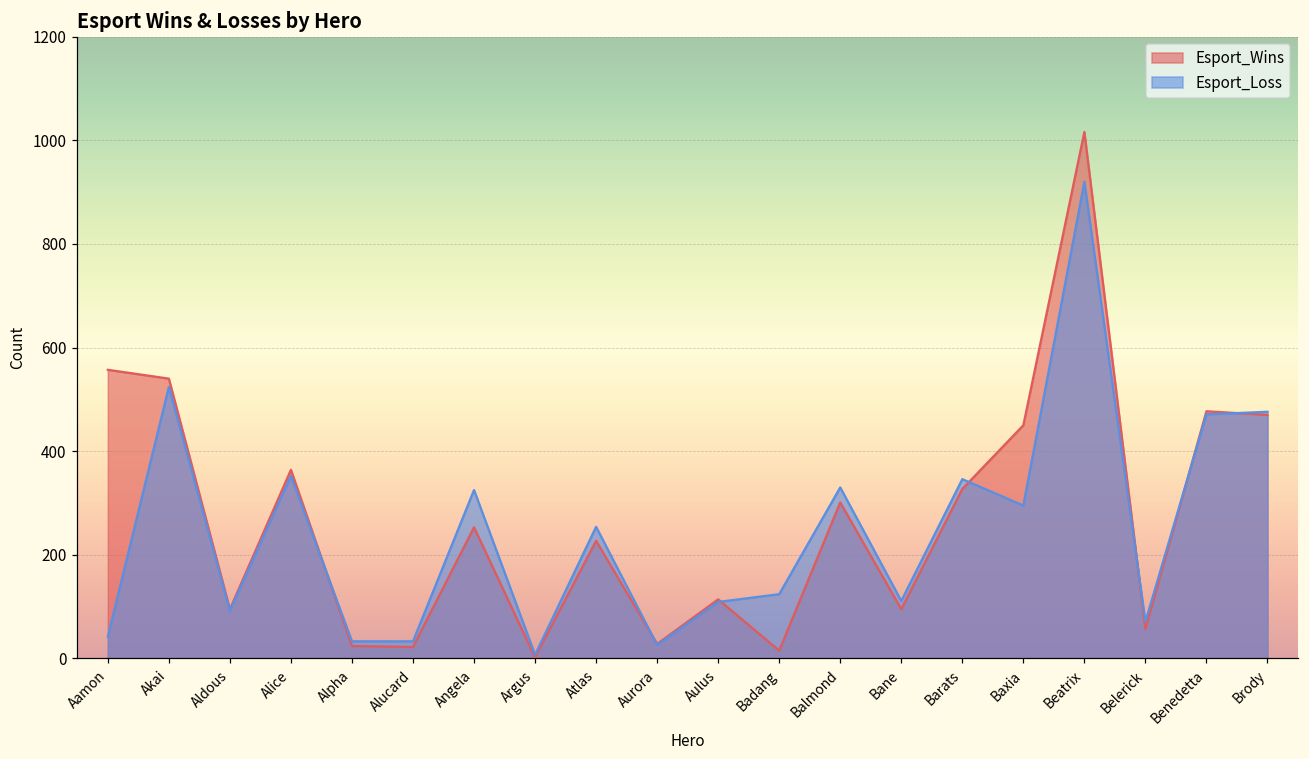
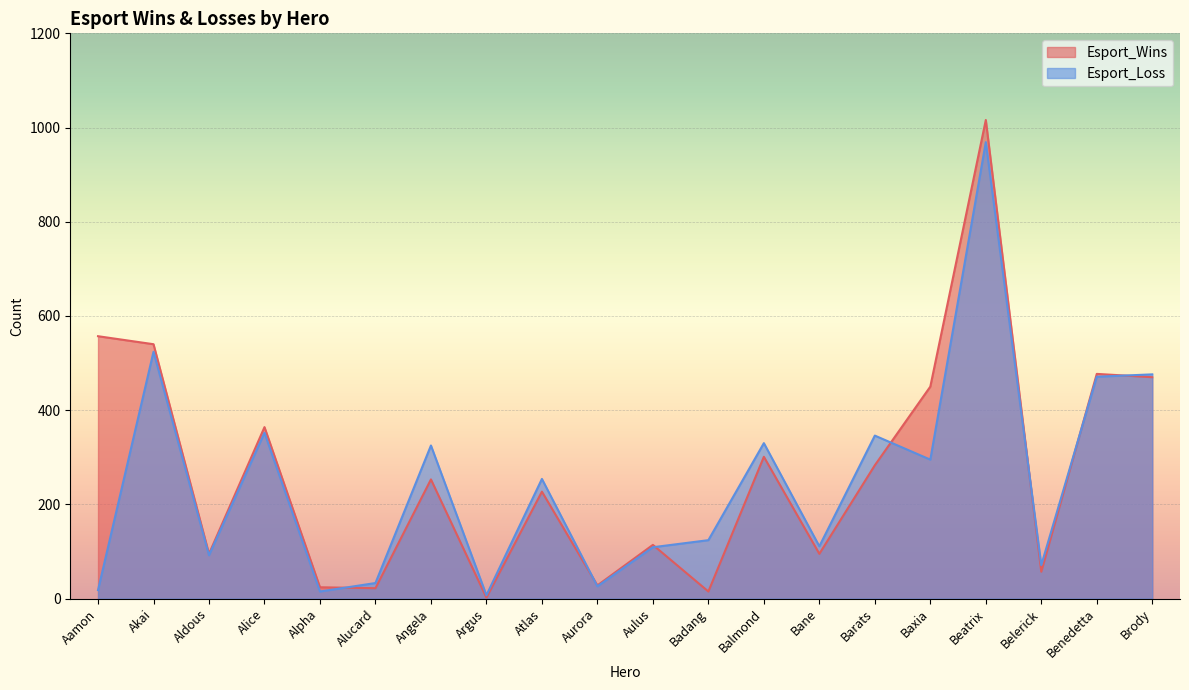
Esport_Loss, Aamon: 40 -> 20
Esport_Loss, Alpha: 30 -> 20
Esport_Wins, Barats: 330 -> 280
Esport_Loss, Beatrix: 920 -> 970
